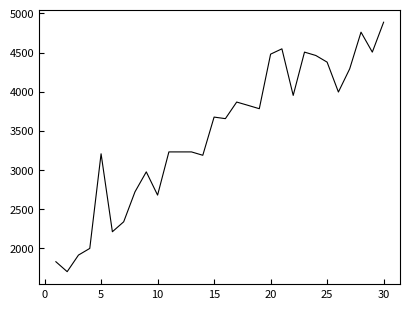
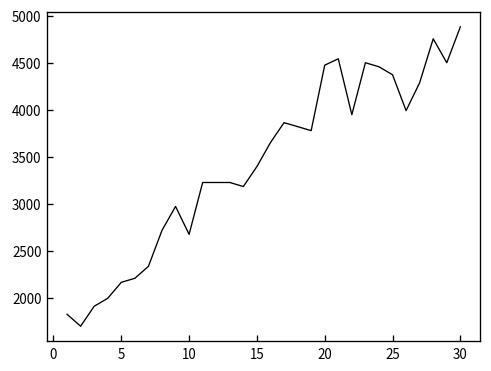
5: 3200 -> 2200
15: 3700 -> 3400
